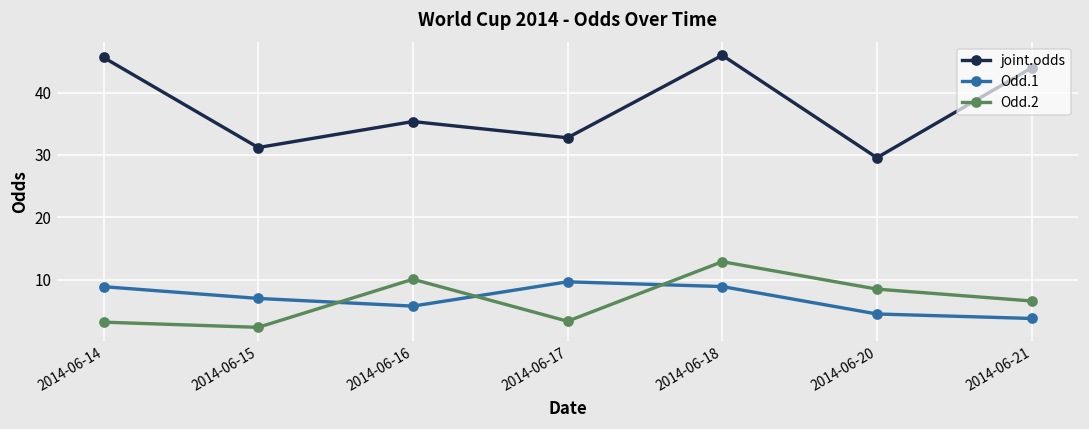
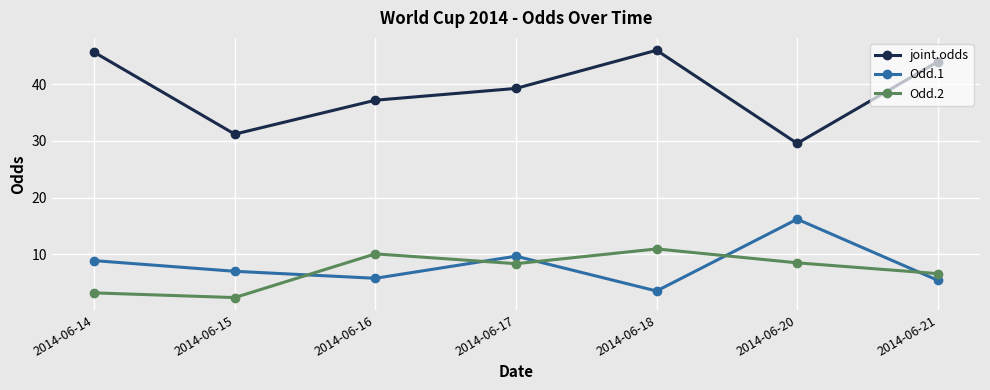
joint.odds, 2014-06-16: 35 -> 37
joint.odds, 2014-06-17: 33 -> 39
Odd.2, 2014-06-17: 3 -> 8
Odd.1, 2014-06-18: 9 -> 4
Odd.2, 2014-06-18: 13 -> 11
Odd.1, 2014-06-20: 5 -> 16
Odd.1, 2014-06-21: 4 -> 5
